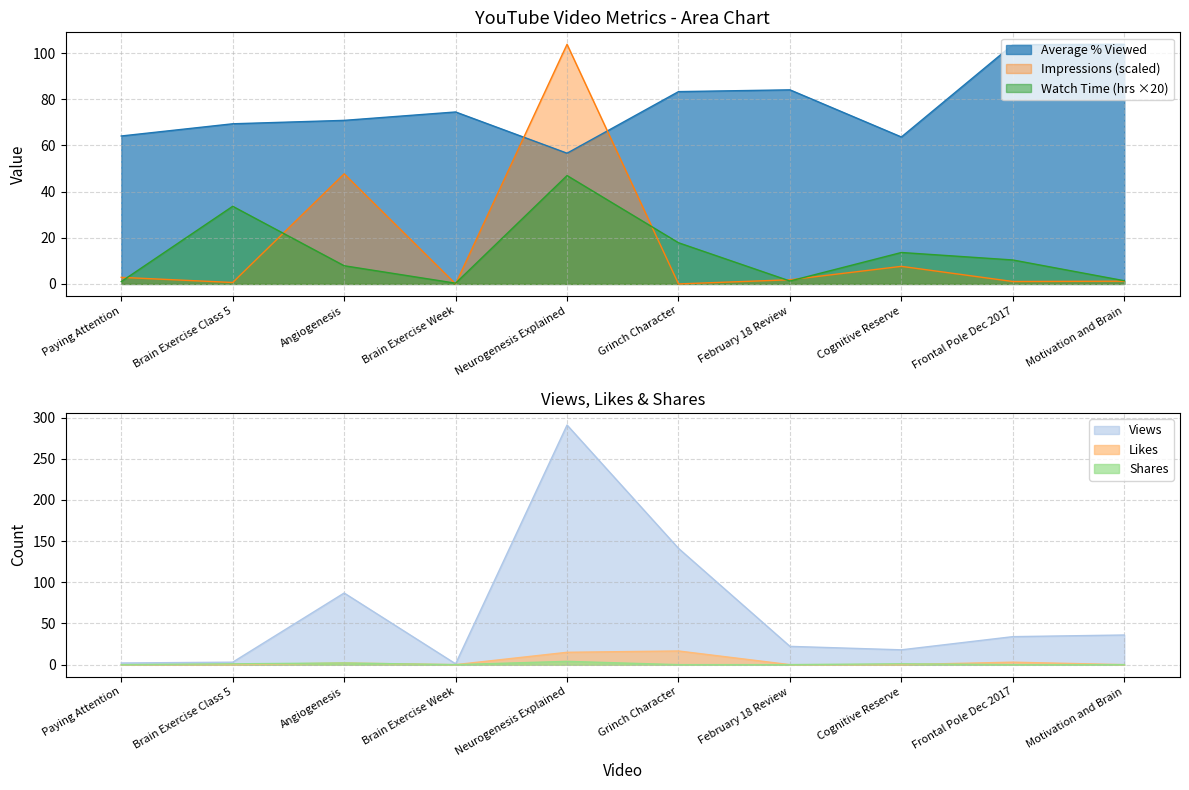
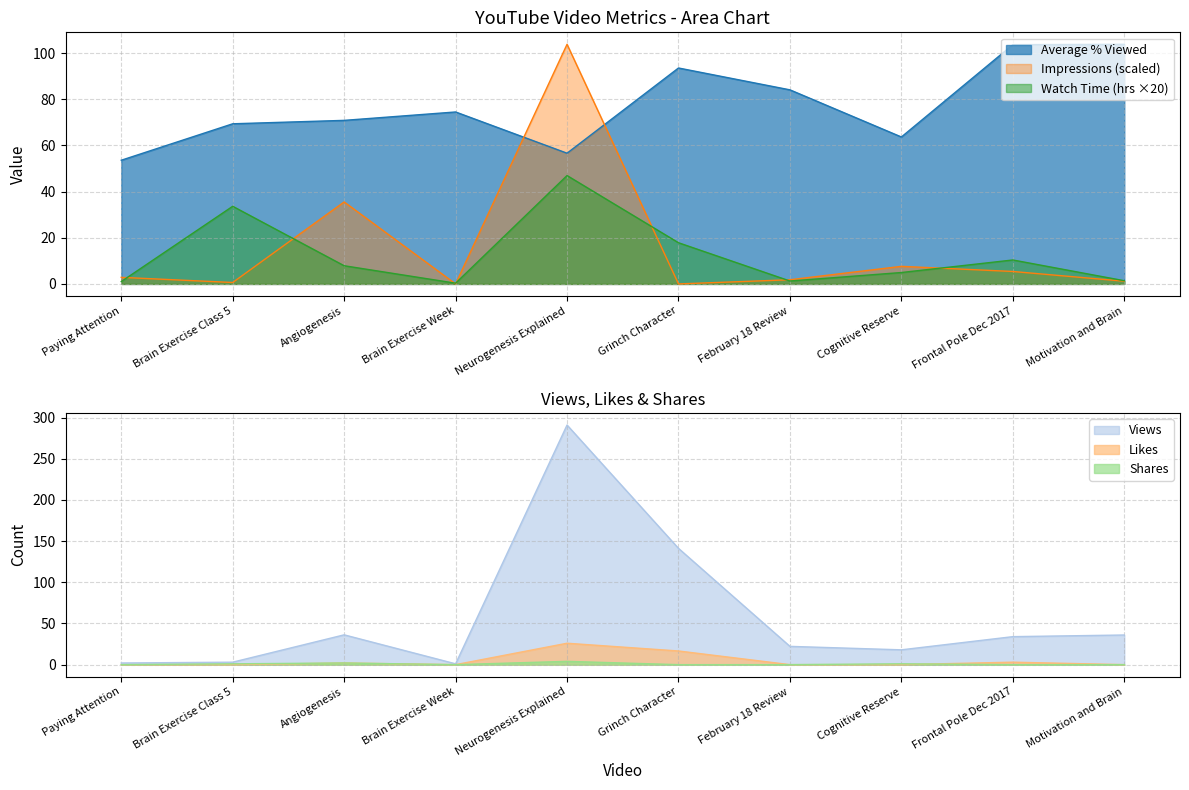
YouTube Video Metrics - Area Chart, Average % Viewed, Paying Attention: 64 -> 54
YouTube Video Metrics - Area Chart, Impressions (scaled), Angiogenesis: 48 -> 36
YouTube Video Metrics - Area Chart, Average % Viewed, Grinch Character: 83 -> 94
YouTube Video Metrics - Area Chart, Watch Time (hrs ×20), Cognitive Reserve: 14 -> 5
YouTube Video Metrics - Area Chart, Impressions (scaled), Frontal Pole Dec 2017: 1 -> 5
Views, Likes & Shares, Views, Angiogenesis: 90 -> 40
Views, Likes & Shares, Likes, Neurogenesis Explained: 20 -> 30
